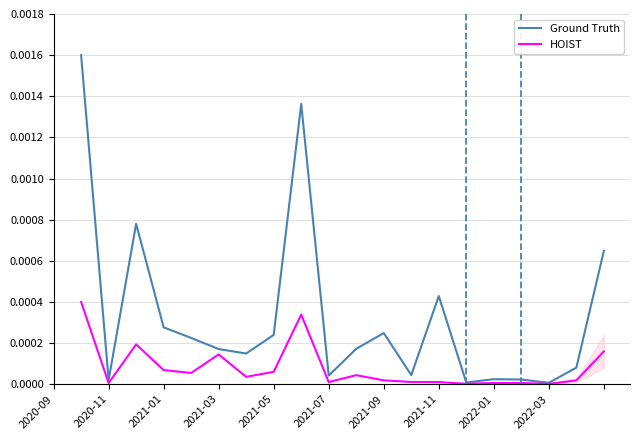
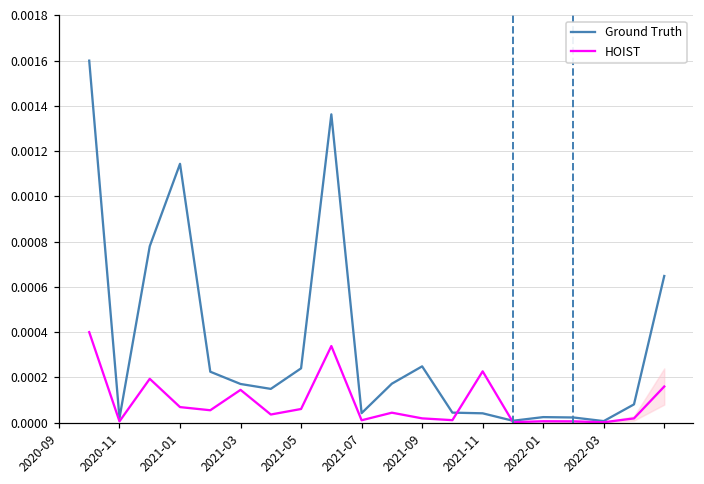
Ground Truth, 2021-01: 0.00028 -> 0.00114
Ground Truth, 2021-11: 0.00043 -> 0.00004
HOIST, 2021-11: 0.00001 -> 0.00023
